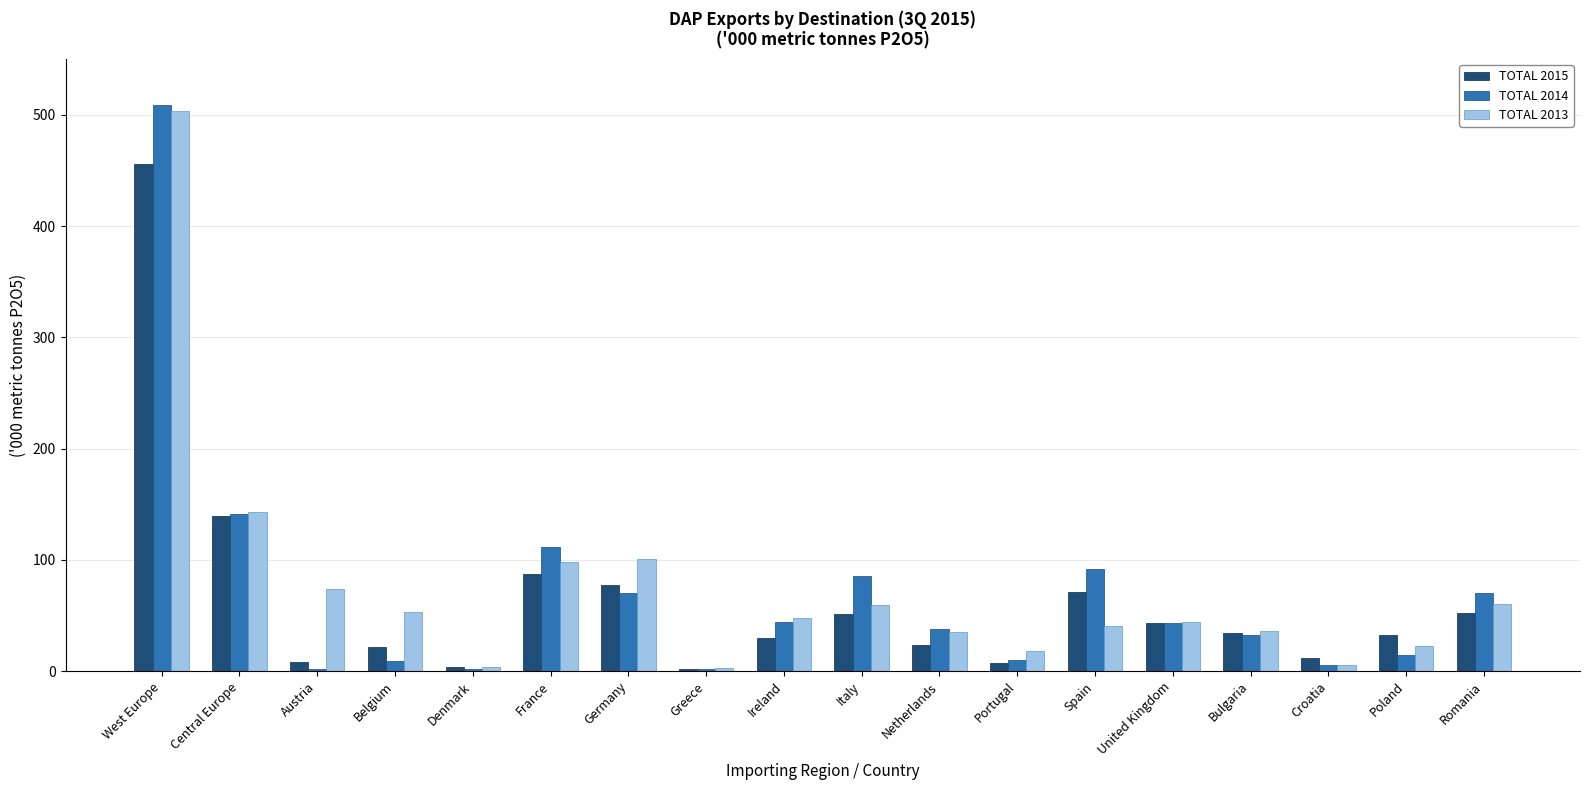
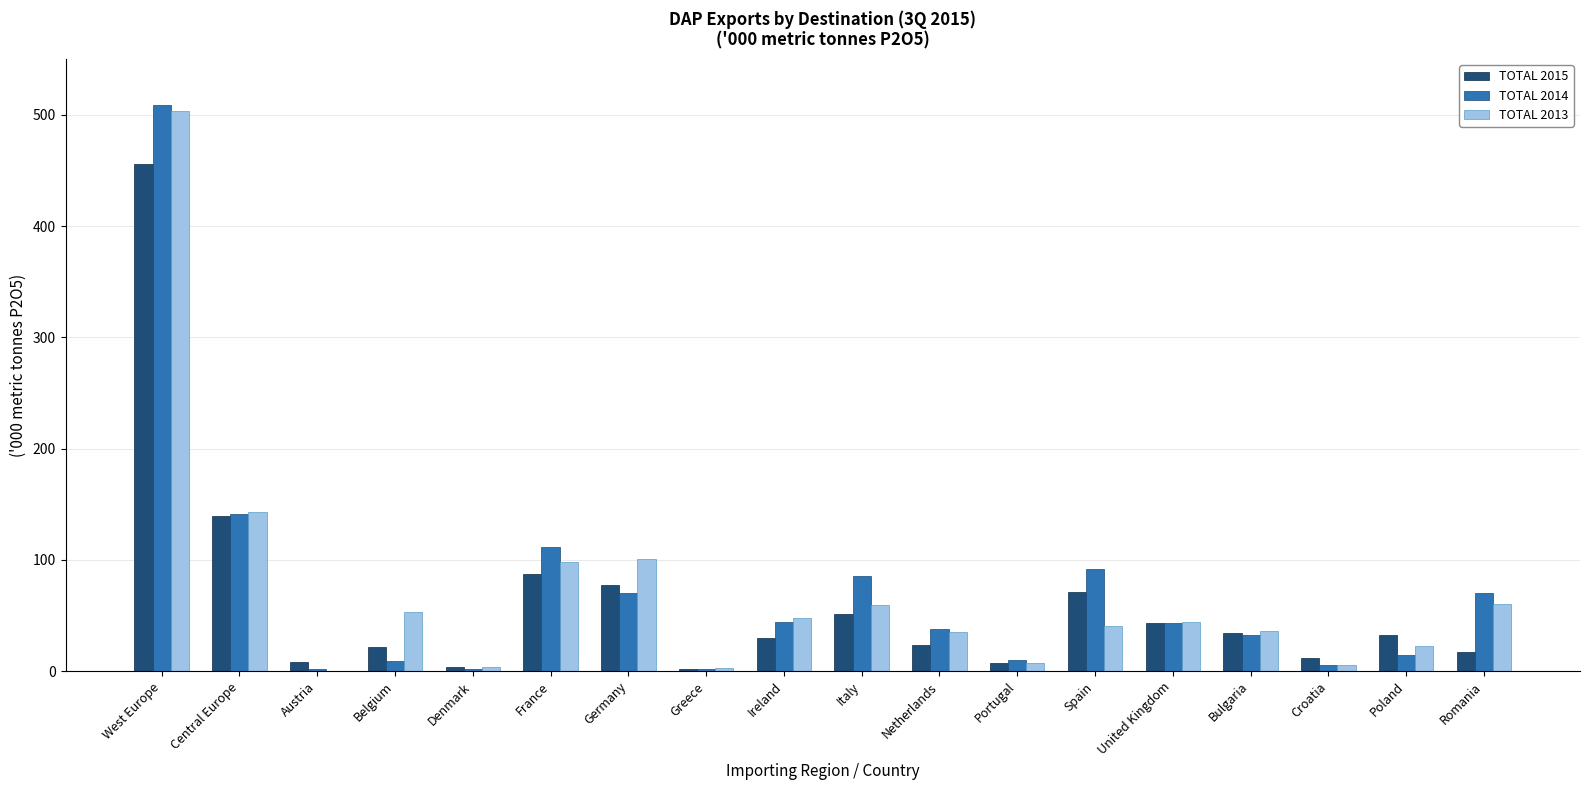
TOTAL 2013, Austria: 74 -> 0
TOTAL 2013, Portugal: 18 -> 7
TOTAL 2015, Romania: 52 -> 17
